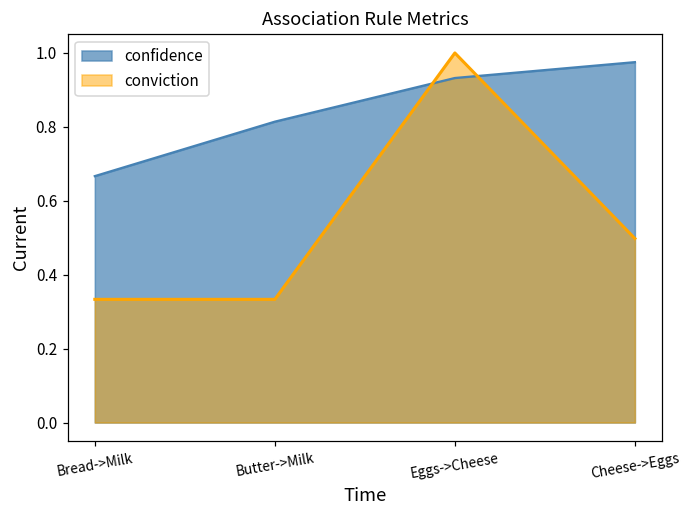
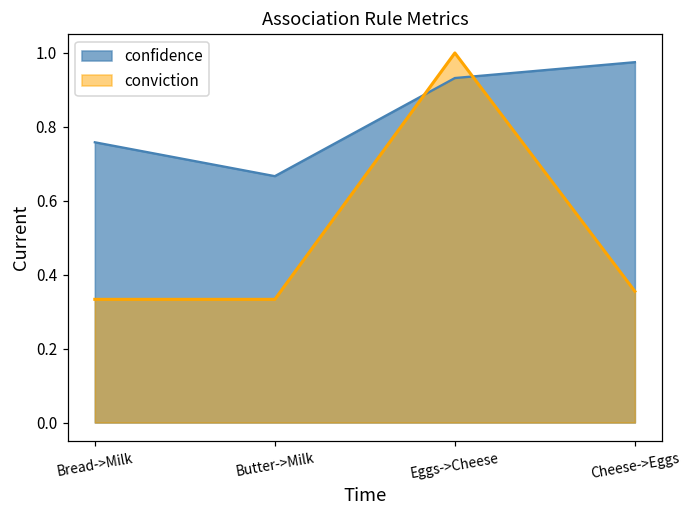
confidence, Bread->Milk: 0.67 -> 0.76
confidence, Butter->Milk: 0.81 -> 0.67
conviction, Cheese->Eggs: 0.50 -> 0.36
